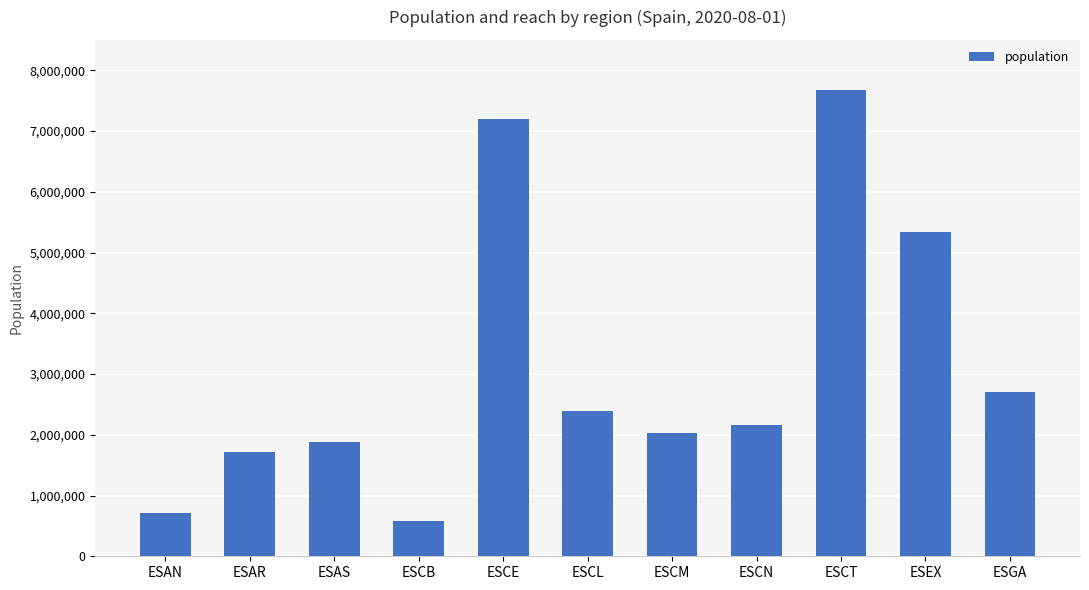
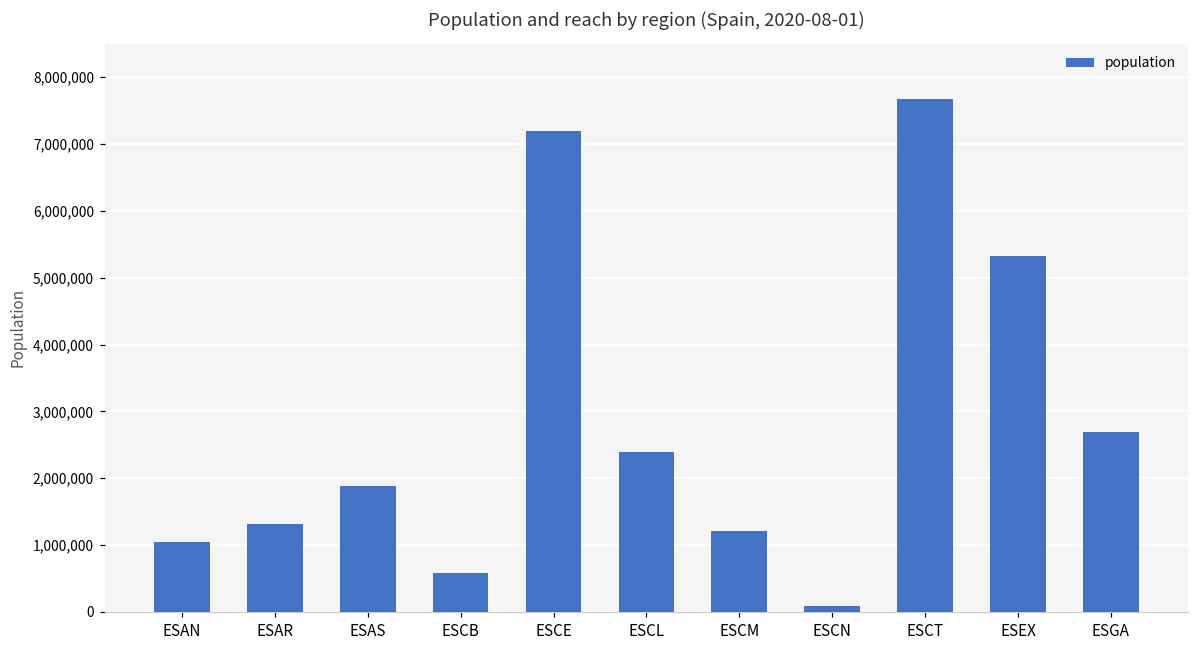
ESAN: 700,000 -> 1,000,000
ESAR: 1,700,000 -> 1,300,000
ESCM: 2,000,000 -> 1,200,000
ESCN: 2,200,000 -> 100,000
